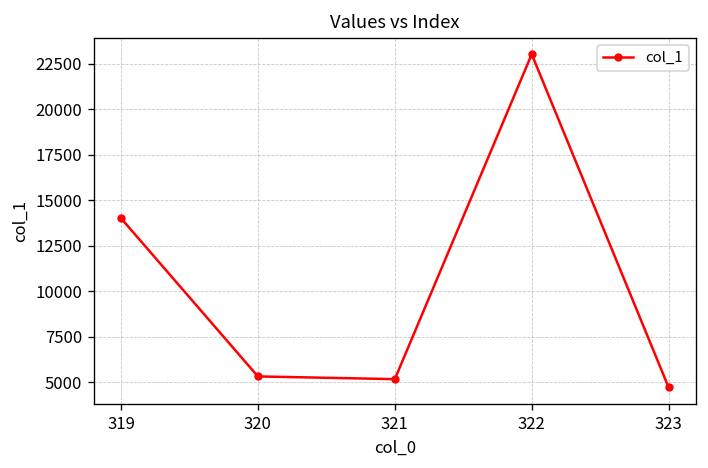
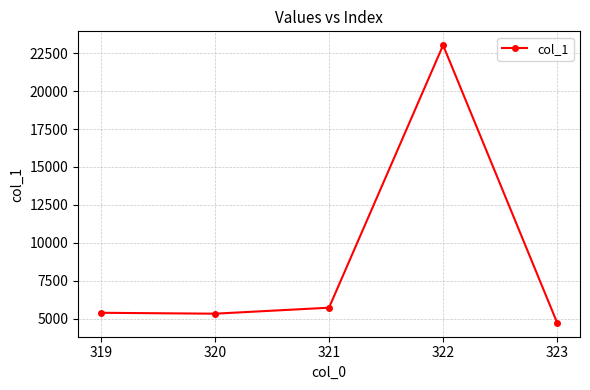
319: 14000 -> 5400
321: 5200 -> 5700
